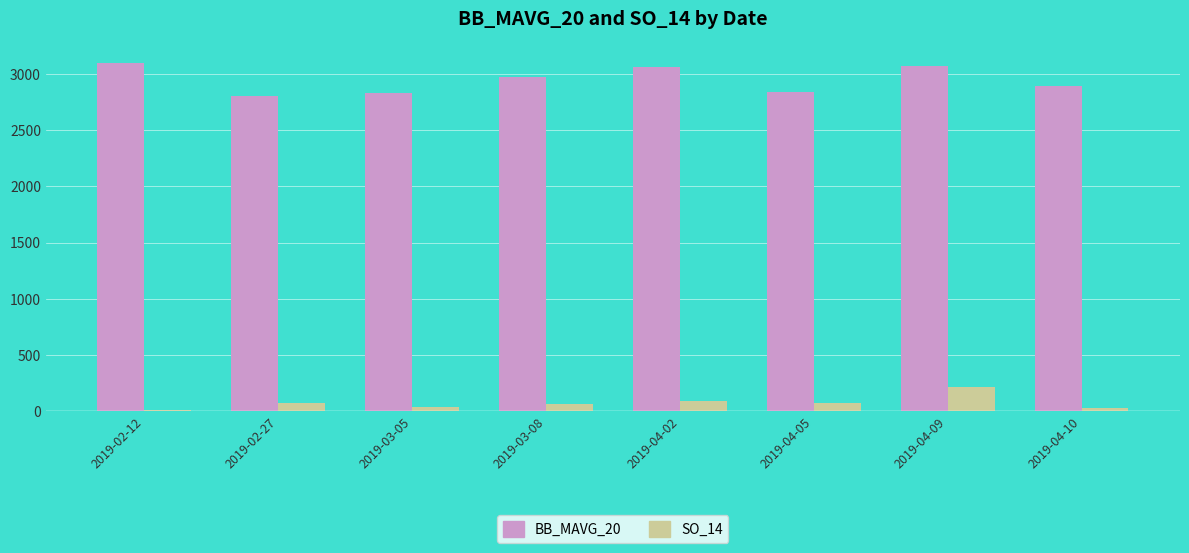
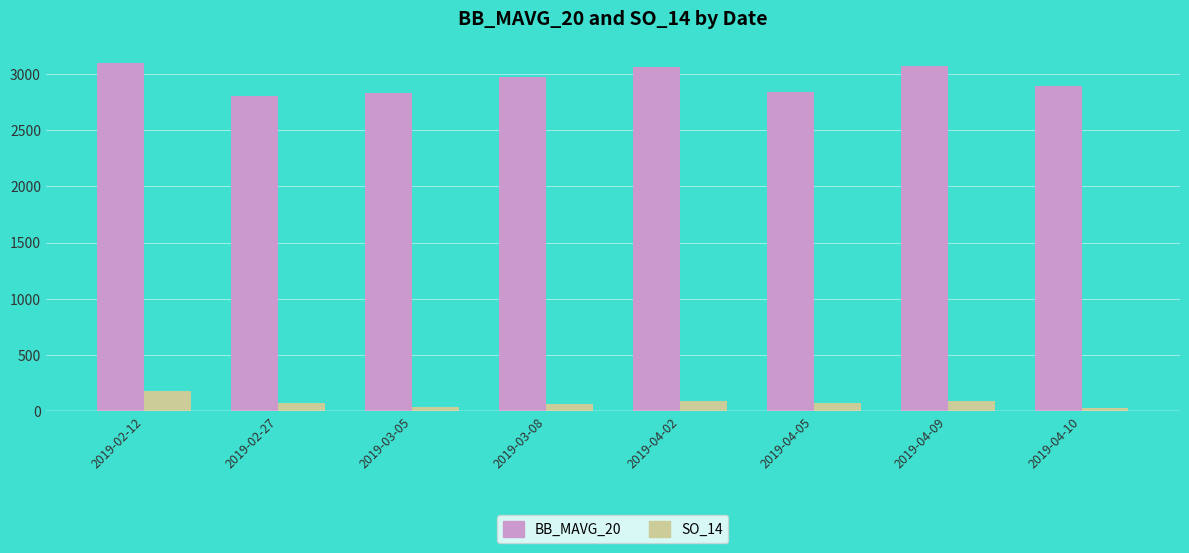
SO_14, 2019-02-12: 10 -> 180
SO_14, 2019-04-09: 210 -> 90
